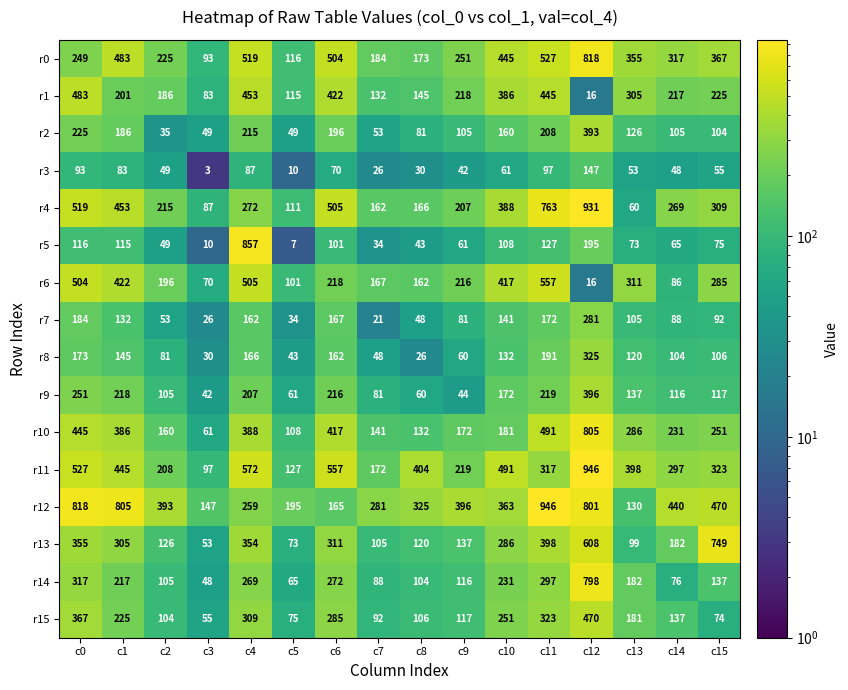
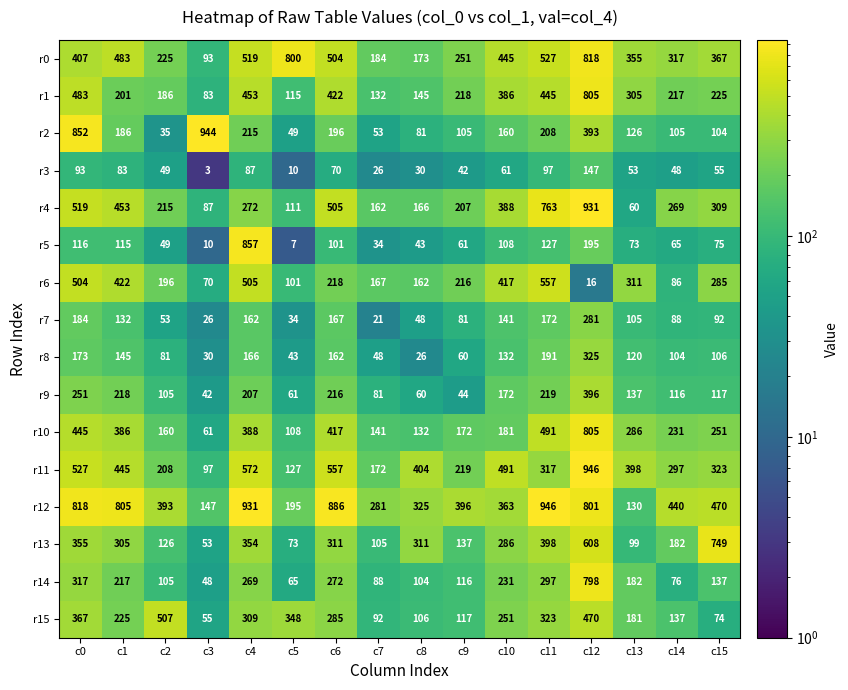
r0, c0: 249 -> 407
r0, c5: 116 -> 800
r1, c12: 16 -> 805
r2, c0: 225 -> 852
r2, c3: 49 -> 944
r12, c4: 259 -> 931
r12, c6: 165 -> 886
r13, c8: 120 -> 311
r15, c2: 104 -> 507
r15, c5: 75 -> 348
